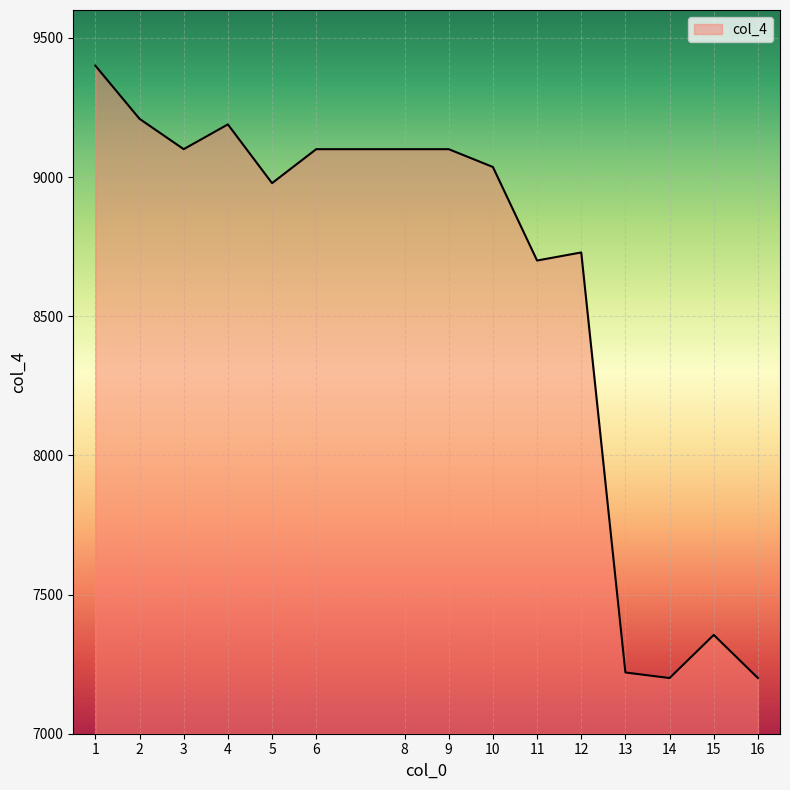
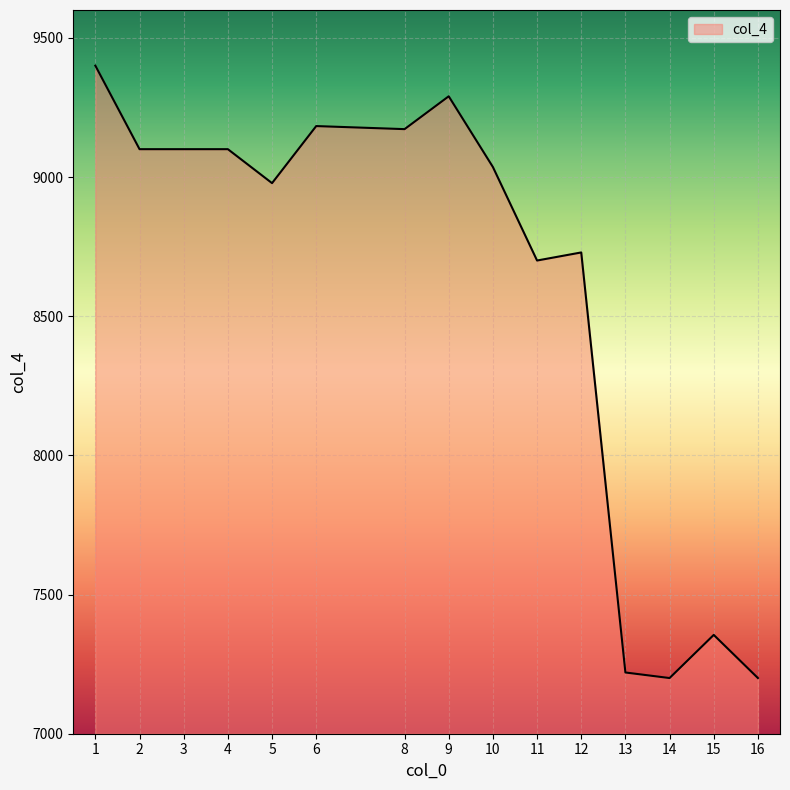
2: 9210 -> 9100
4: 9190 -> 9100
6: 9100 -> 9180
8: 9100 -> 9170
9: 9100 -> 9290
